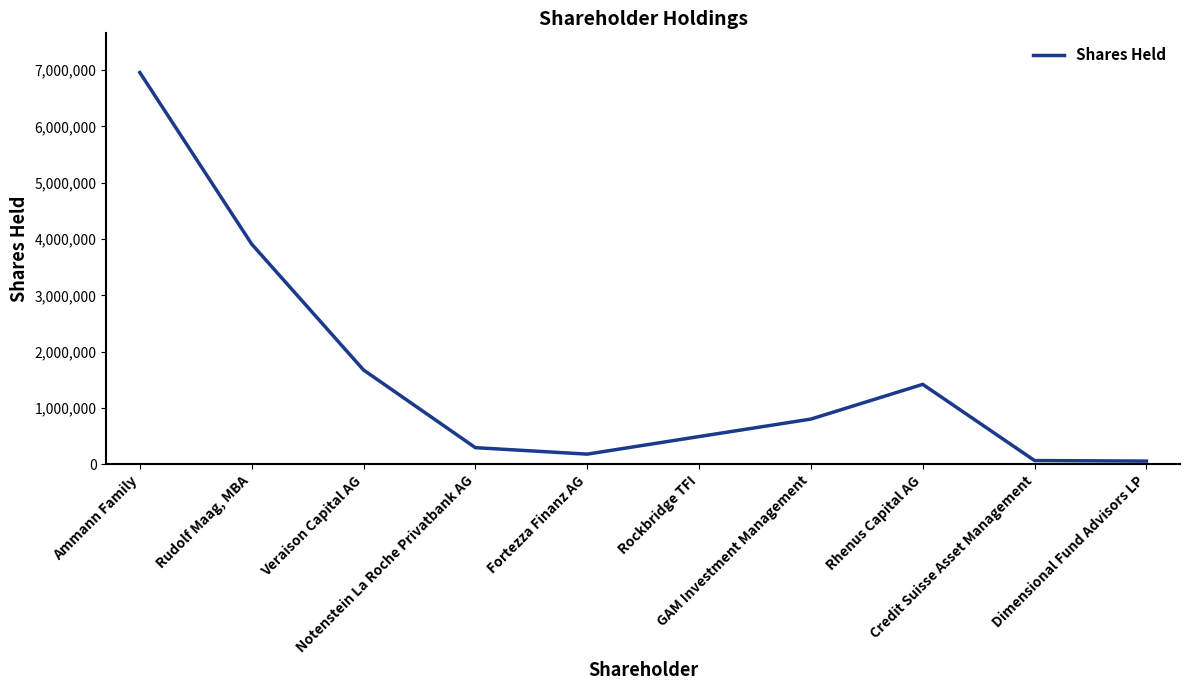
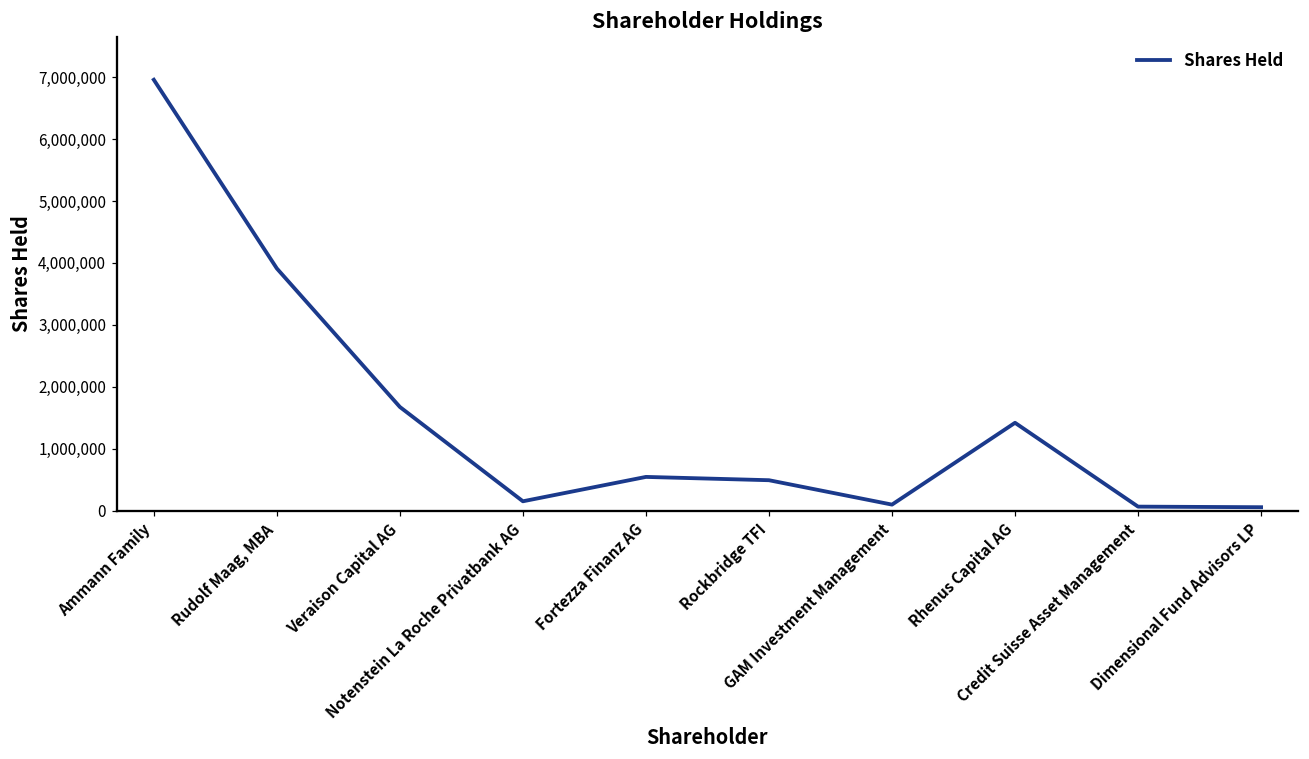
Notenstein La Roche Privatbank AG: 300,000 -> 200,000
Fortezza Finanz AG: 200,000 -> 500,000
GAM Investment Management: 800,000 -> 100,000
